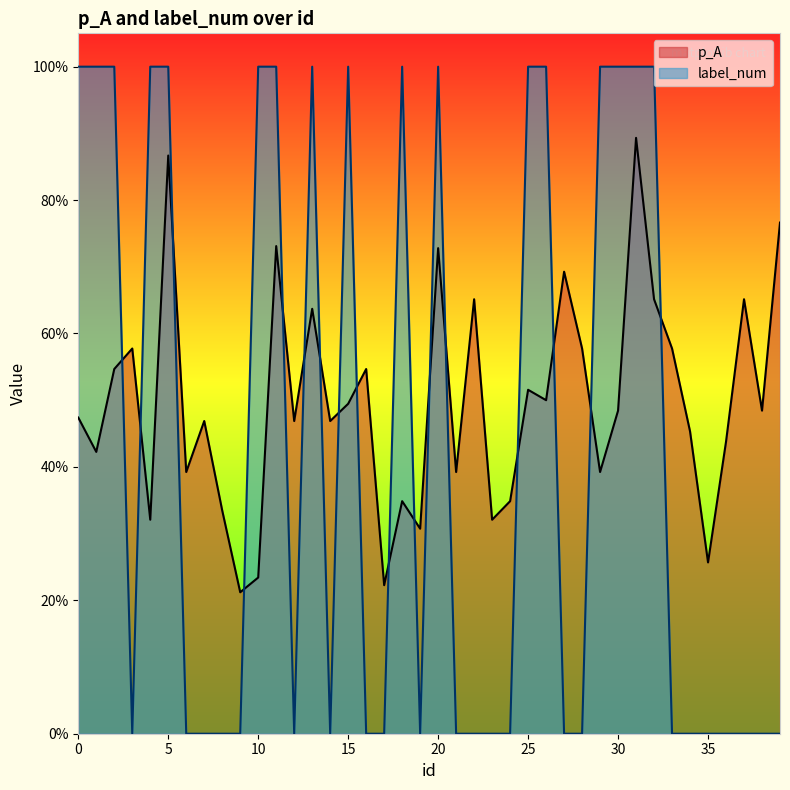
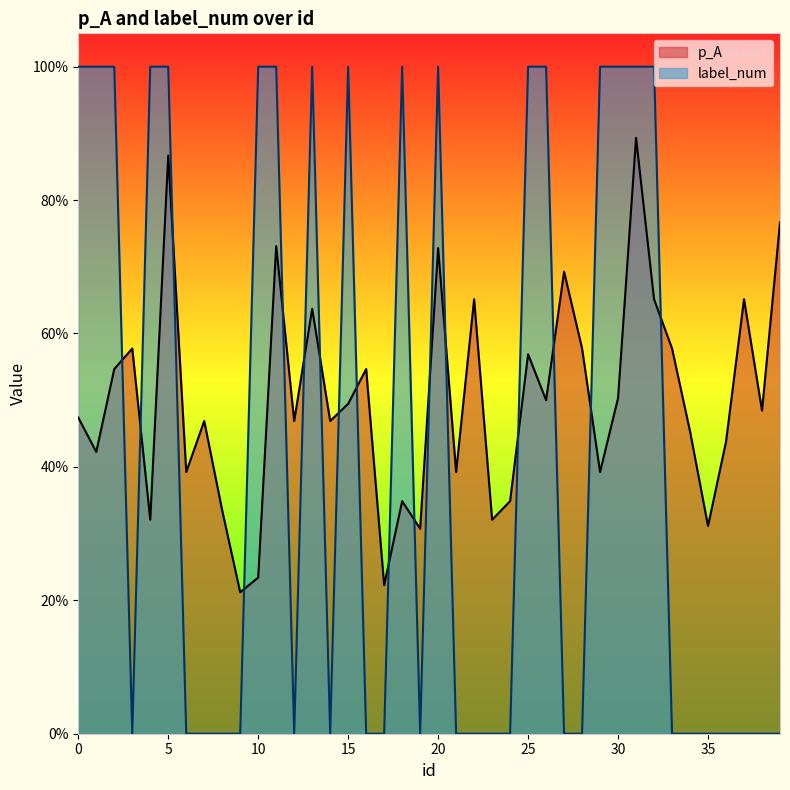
p_A, 25: 52% -> 57%
p_A, 30: 48% -> 50%
p_A, 35: 26% -> 31%
